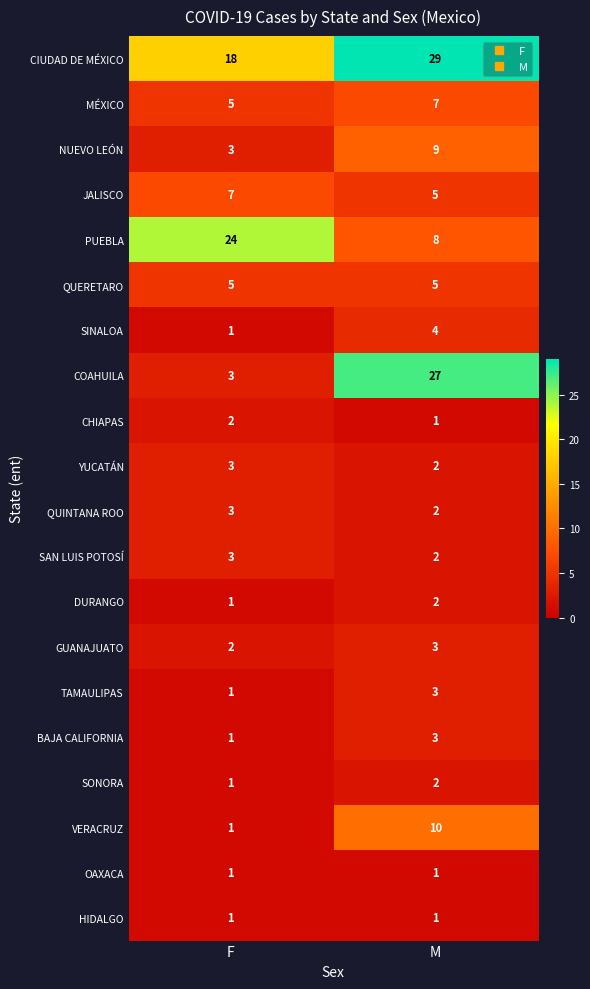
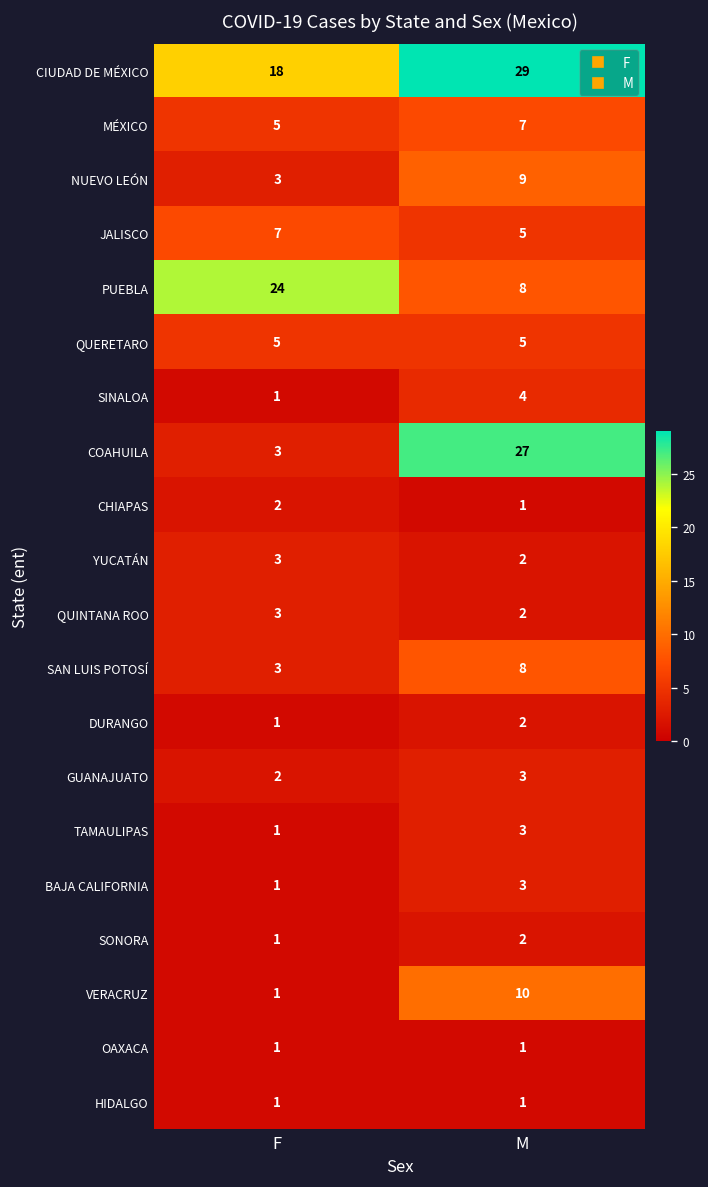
SAN LUIS POTOSÍ, M: 2 -> 8
